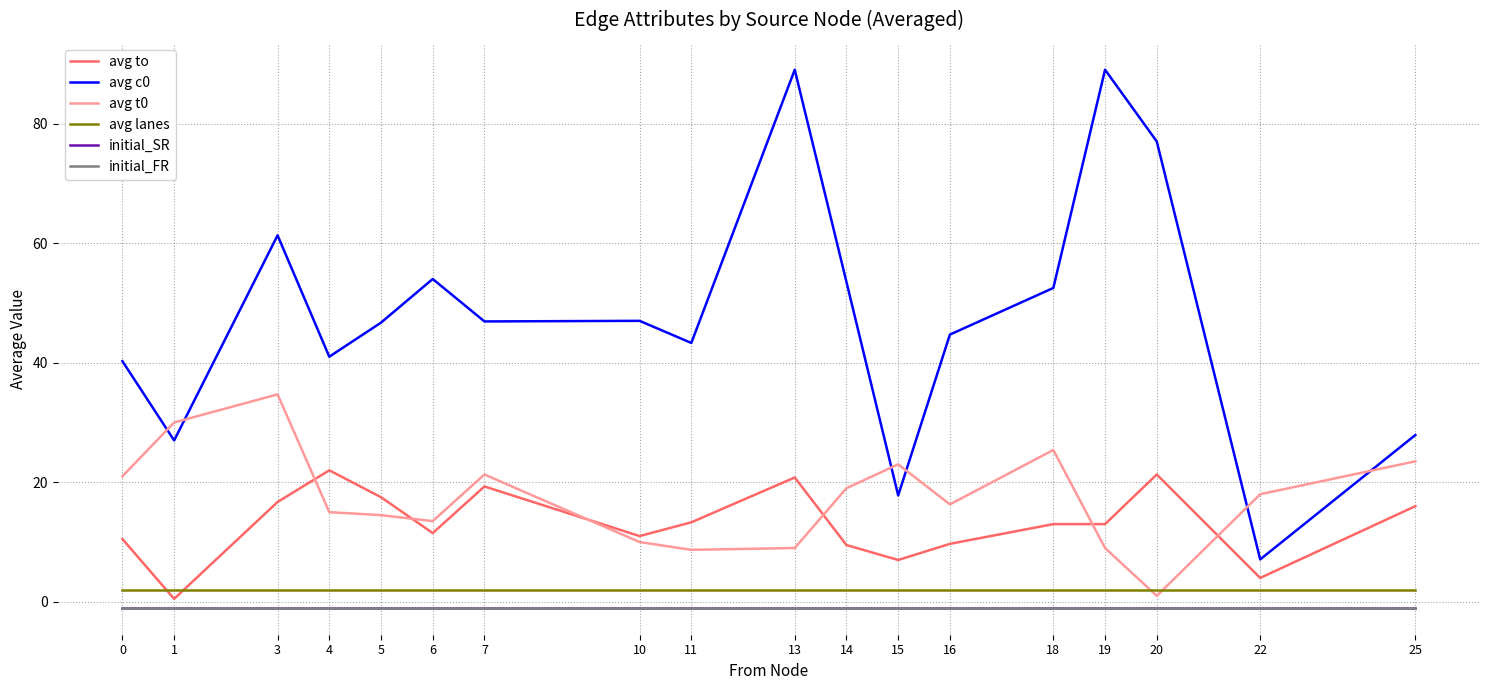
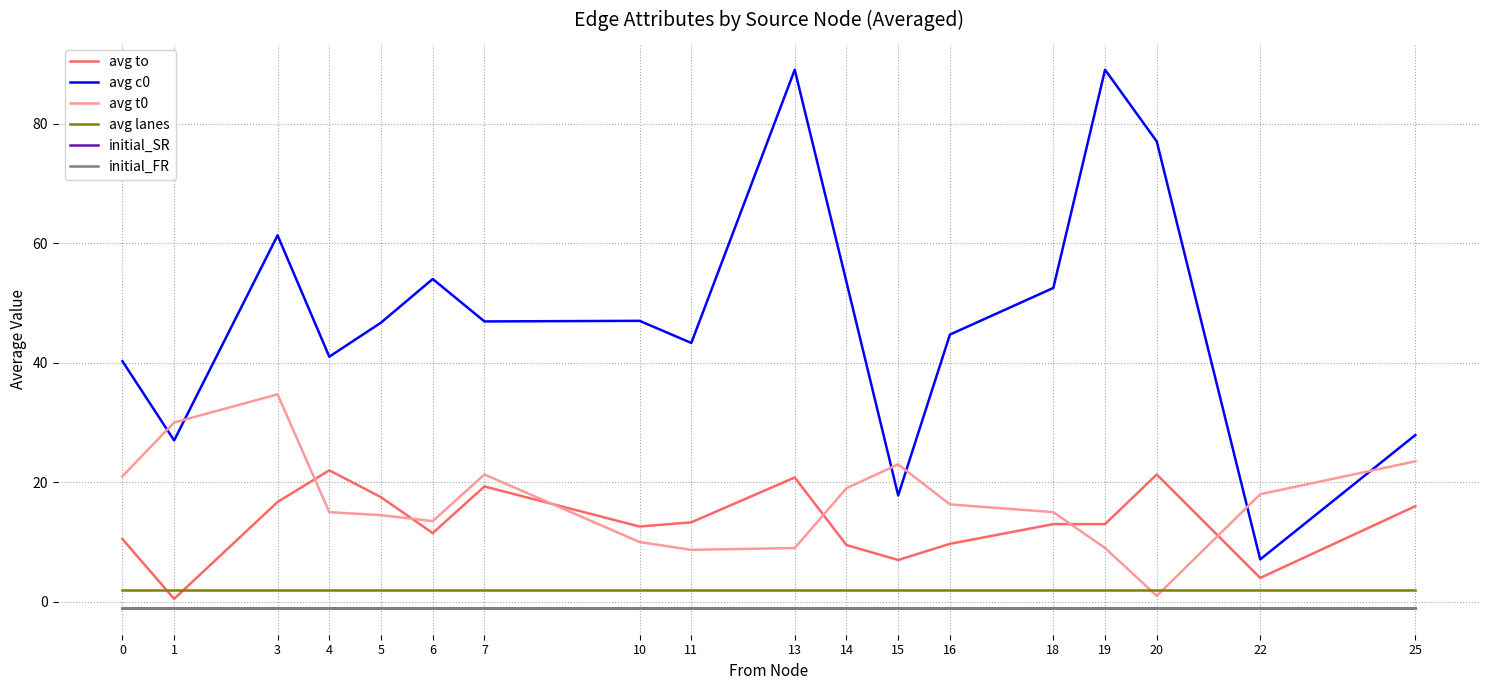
avg to, 10: 11 -> 13
avg t0, 18: 25 -> 15
